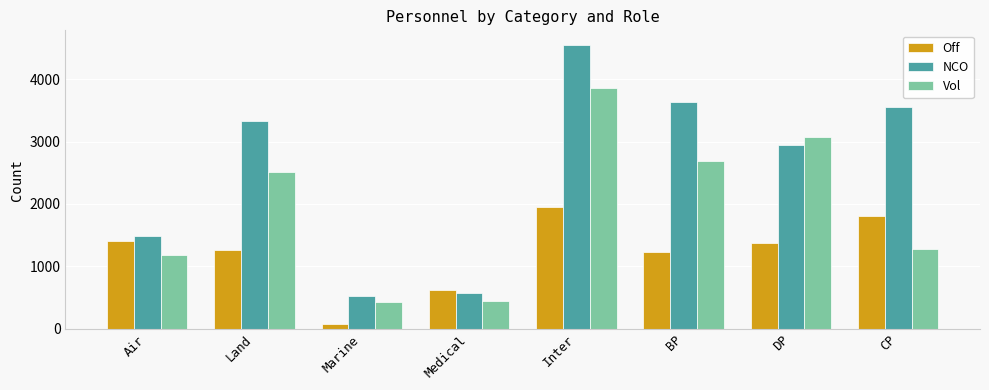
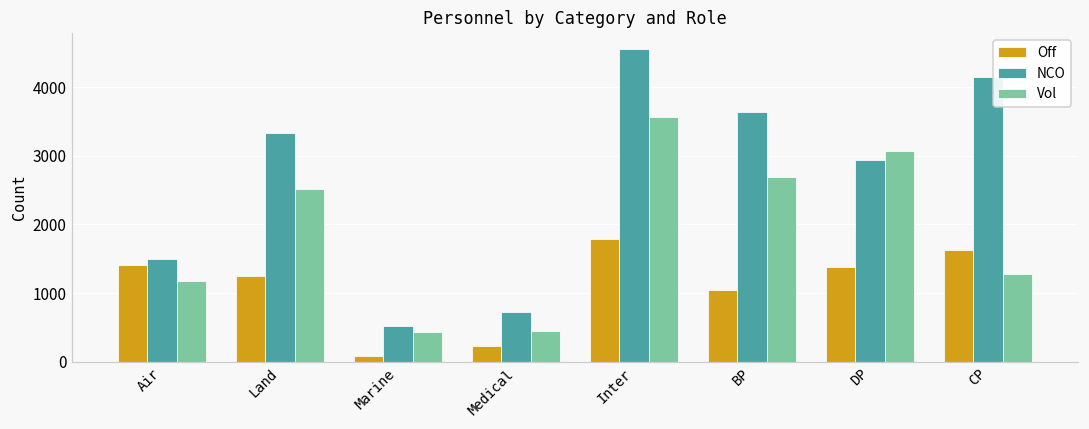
Off, Medical: 600 -> 200
NCO, Medical: 600 -> 700
Off, Inter: 1900 -> 1800
Vol, Inter: 3900 -> 3600
Off, BP: 1200 -> 1100
Off, CP: 1800 -> 1600
NCO, CP: 3500 -> 4100
